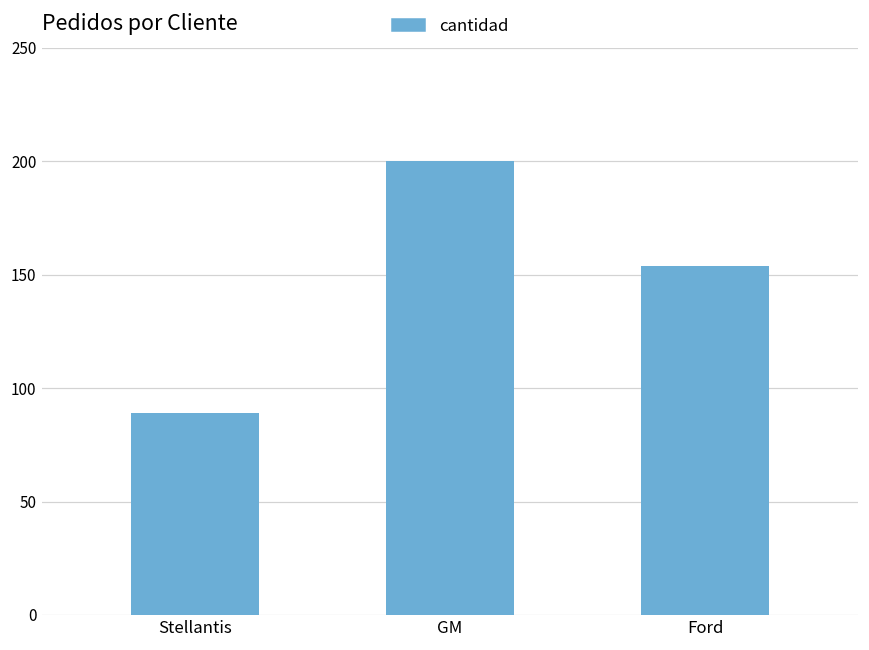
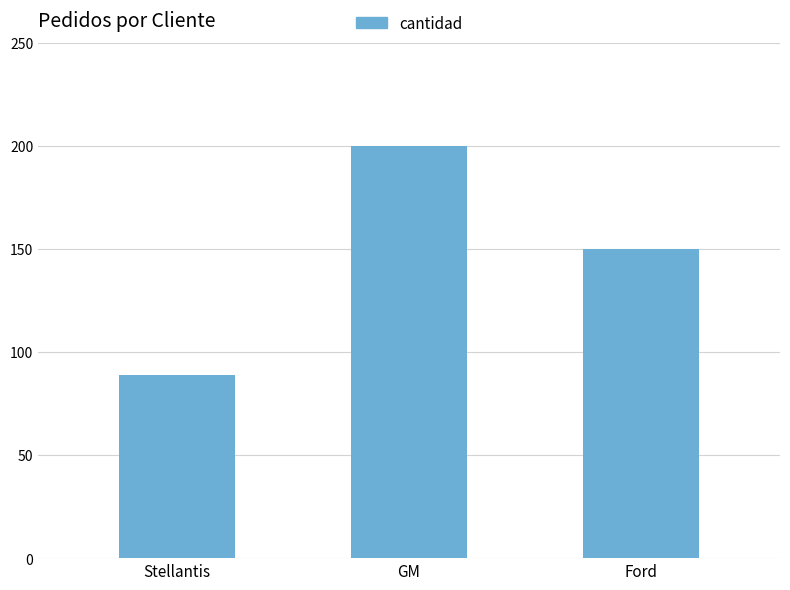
Ford: 154 -> 150
